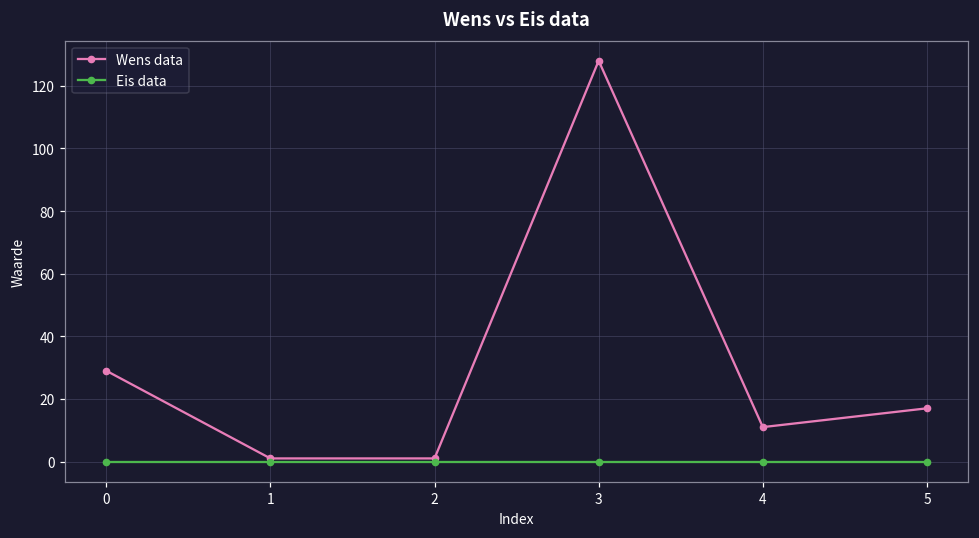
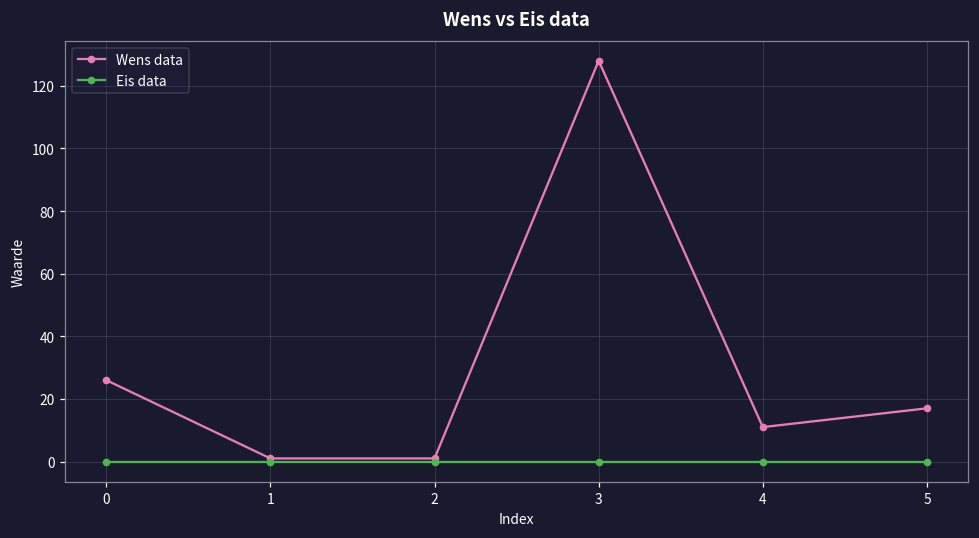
Wens data, 0: 29 -> 26
